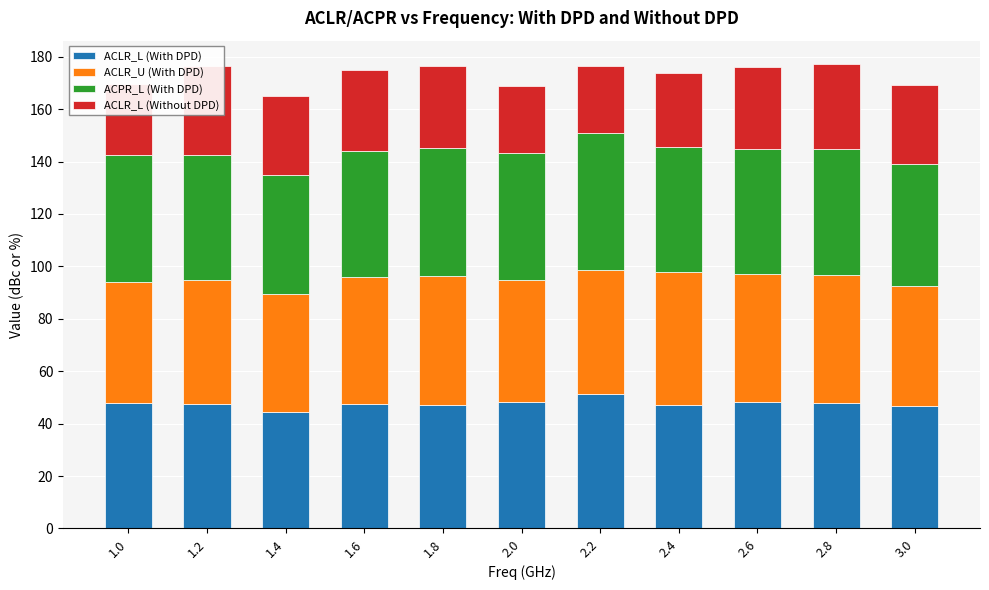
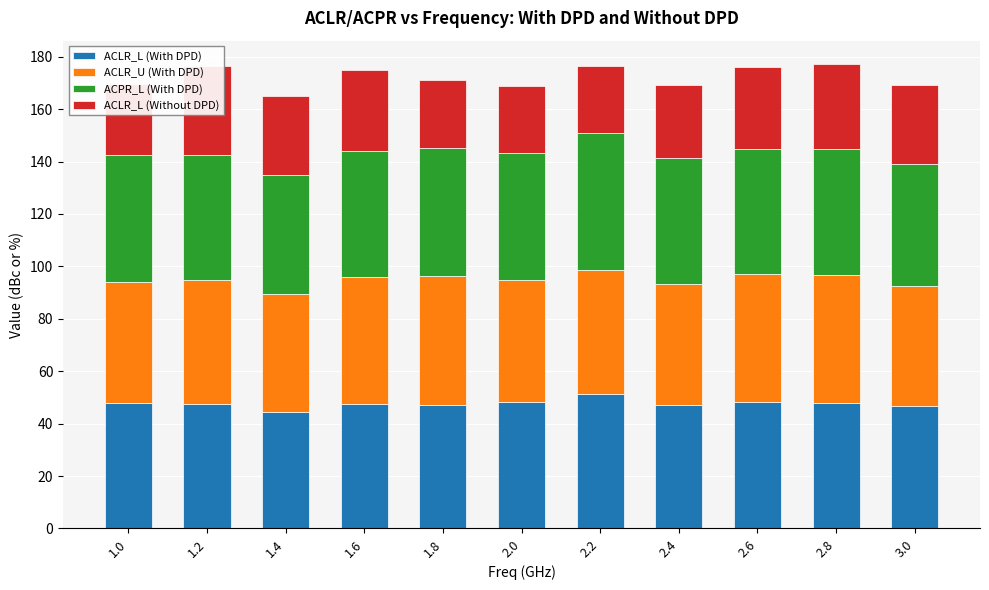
ACLR_L (Without DPD), 1.8: 32 -> 26
ACLR_U (With DPD), 2.4: 51 -> 46
